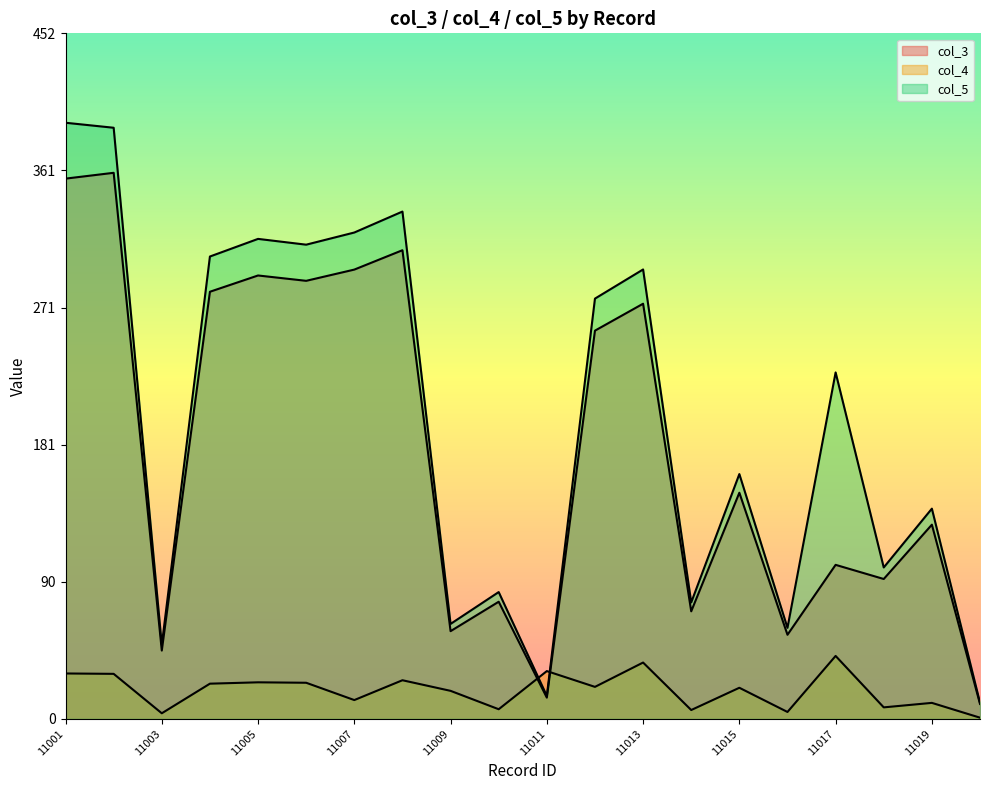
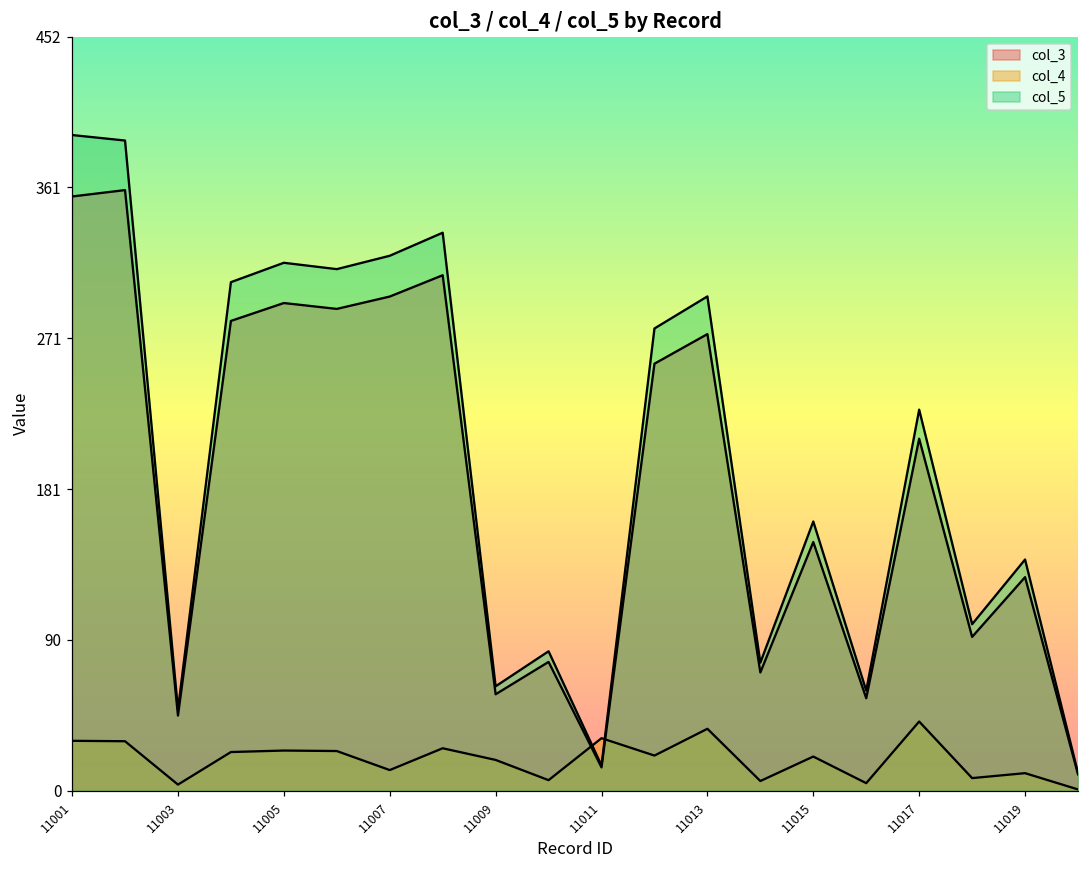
col_3, 11017: 101 -> 211
